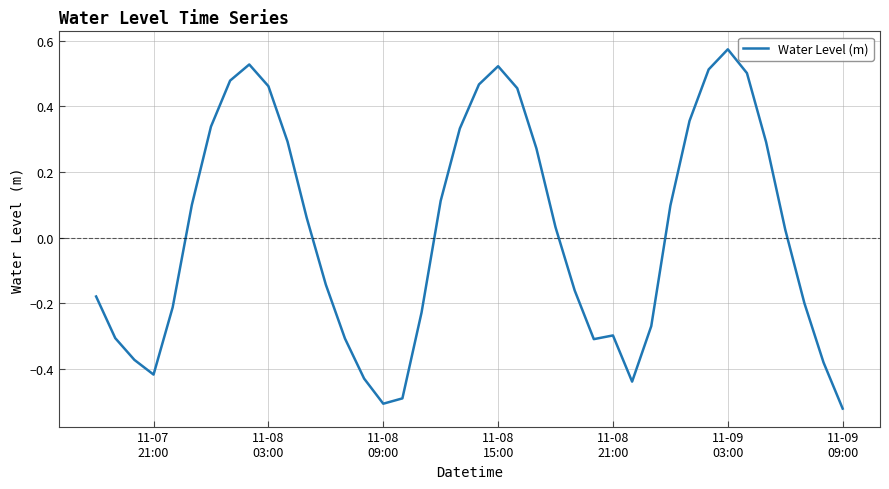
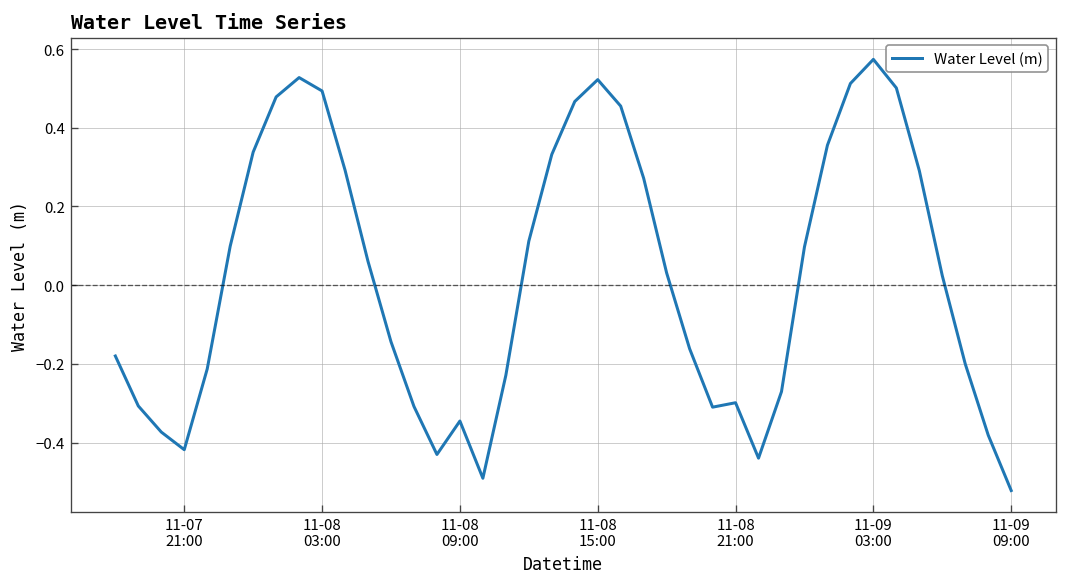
11-08 03:00: 0.46 -> 0.49
11-08 09:00: -0.51 -> -0.34
